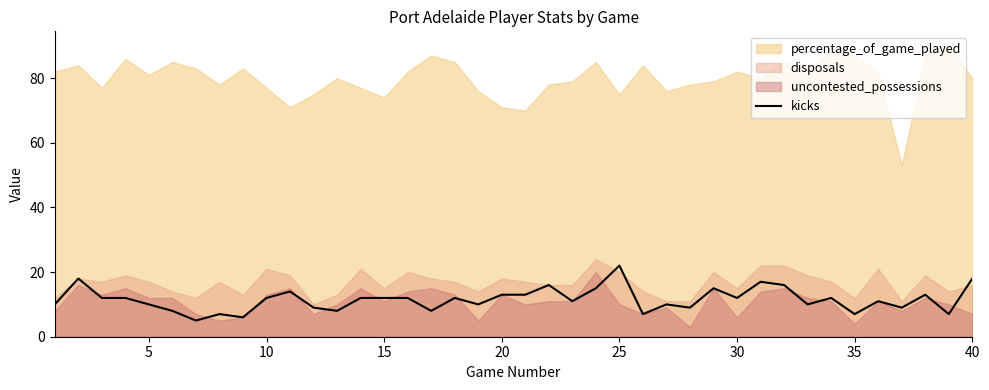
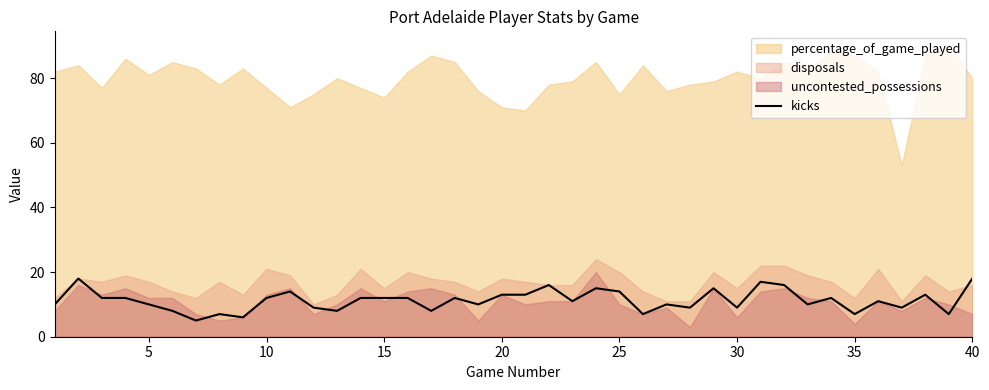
kicks, 25: 22 -> 14
kicks, 30: 12 -> 9
